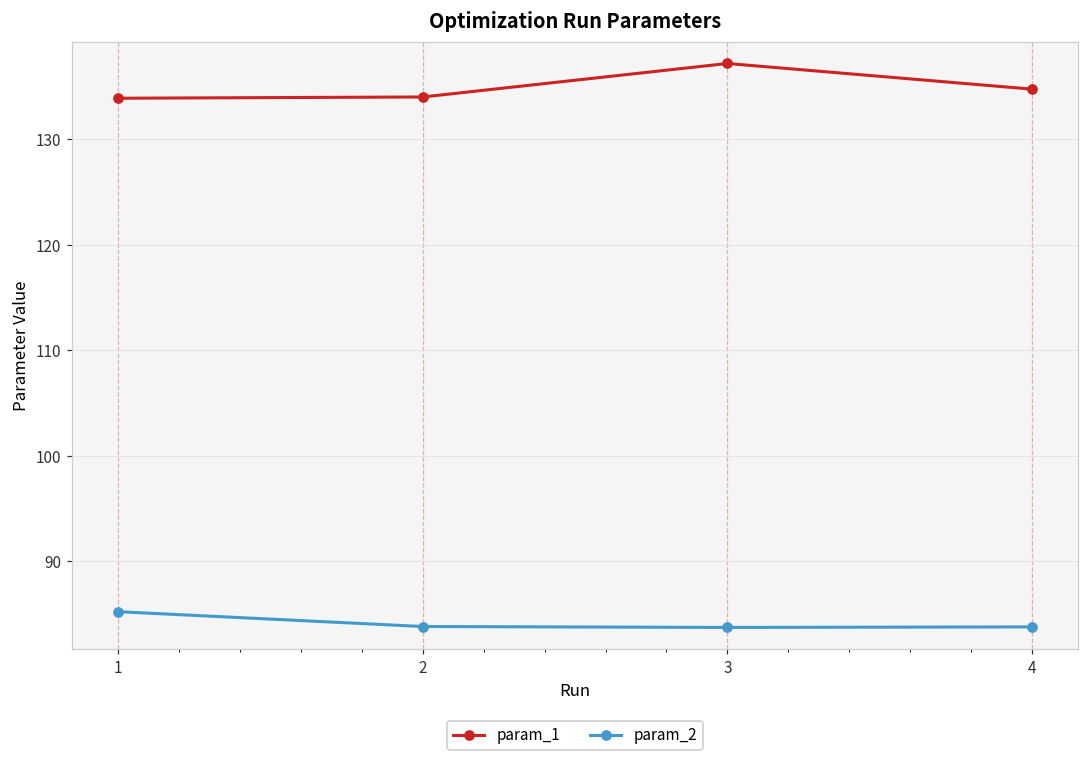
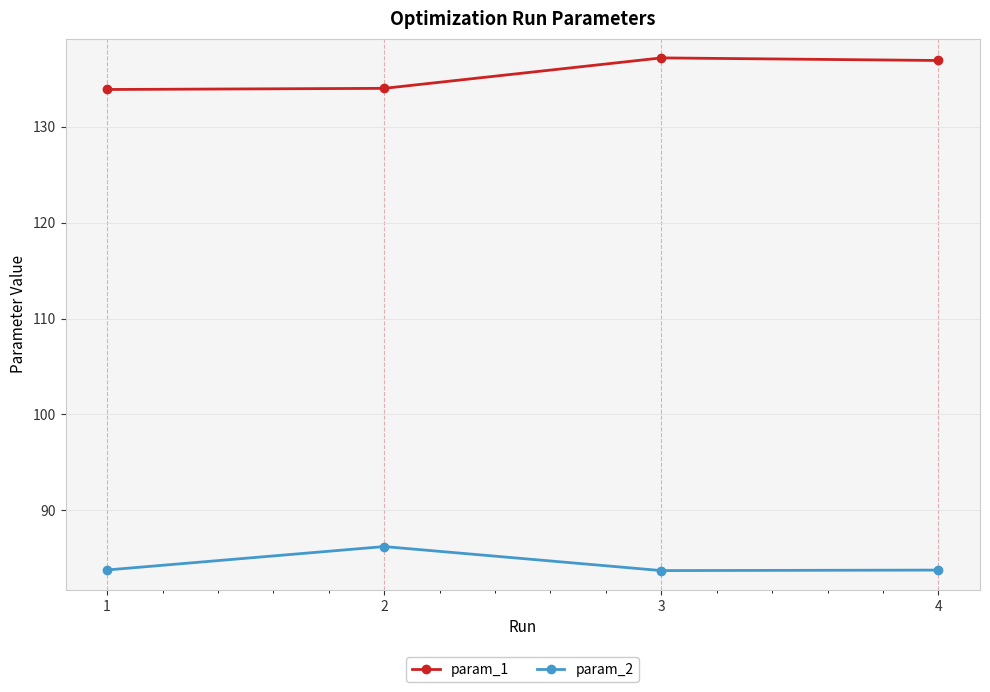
param_2, 1: 85 -> 84
param_2, 2: 84 -> 86
param_1, 4: 135 -> 137
